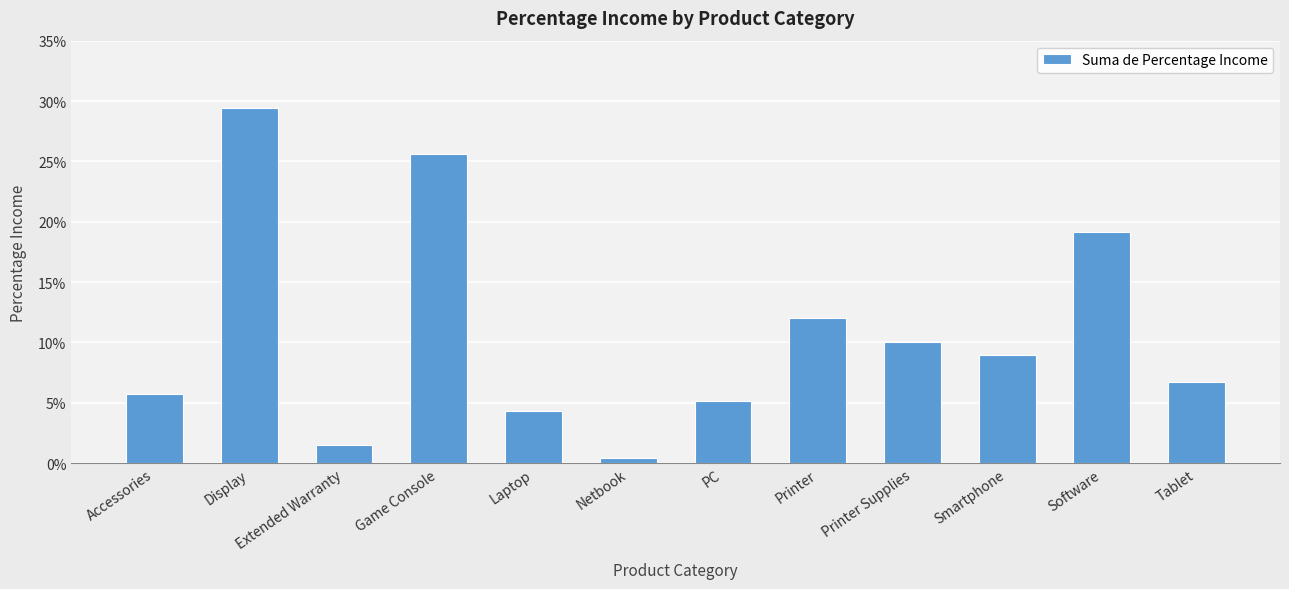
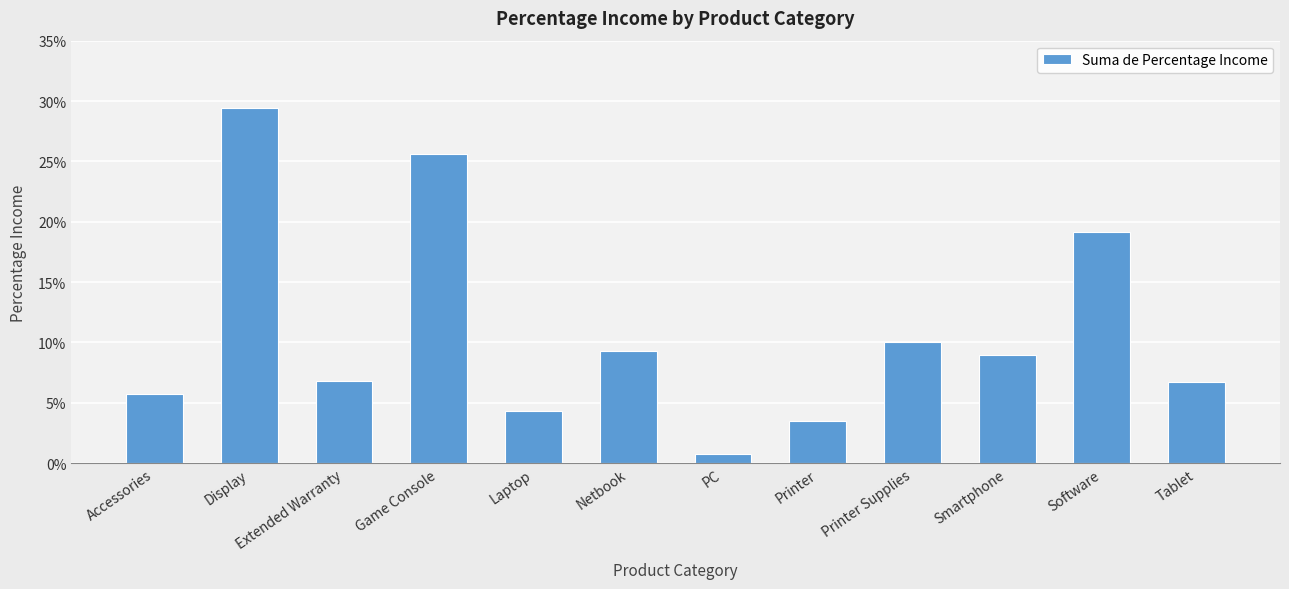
Extended Warranty: 1.5% -> 6.8%
Netbook: 0.4% -> 9.3%
PC: 5.2% -> 0.7%
Printer: 12.0% -> 3.5%
